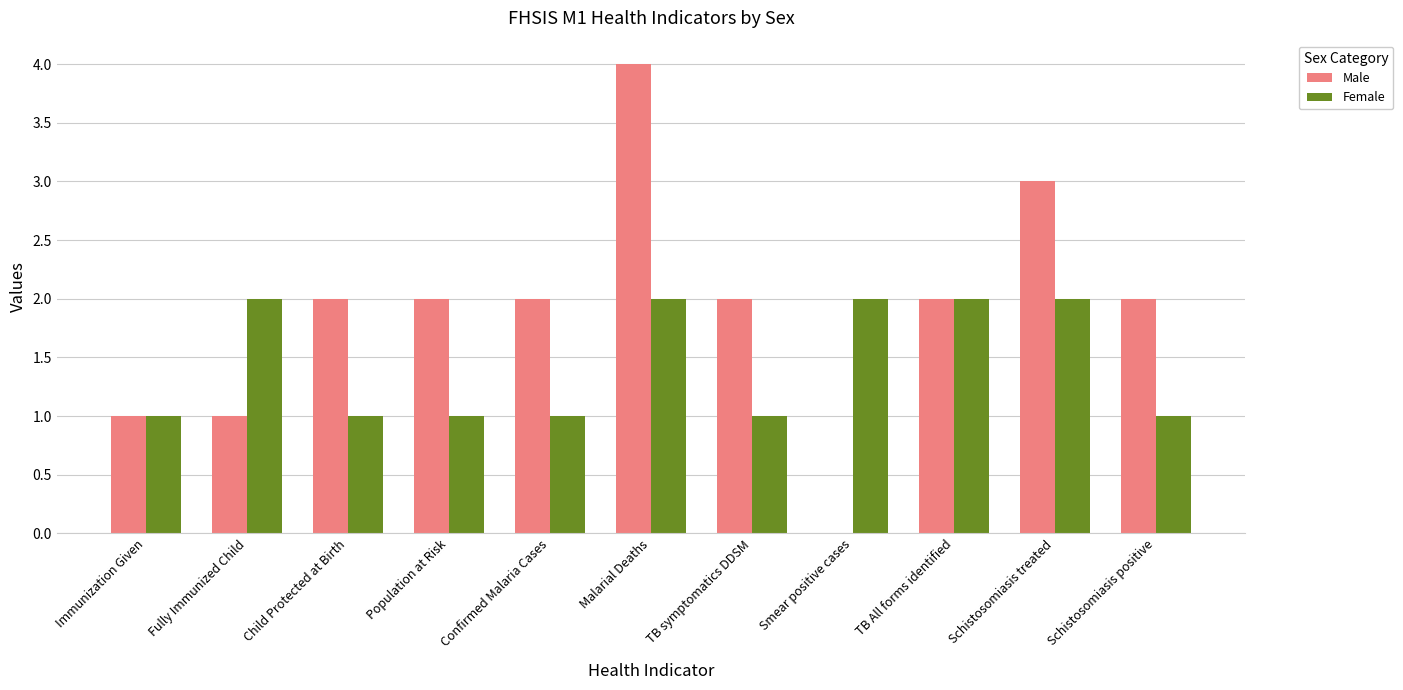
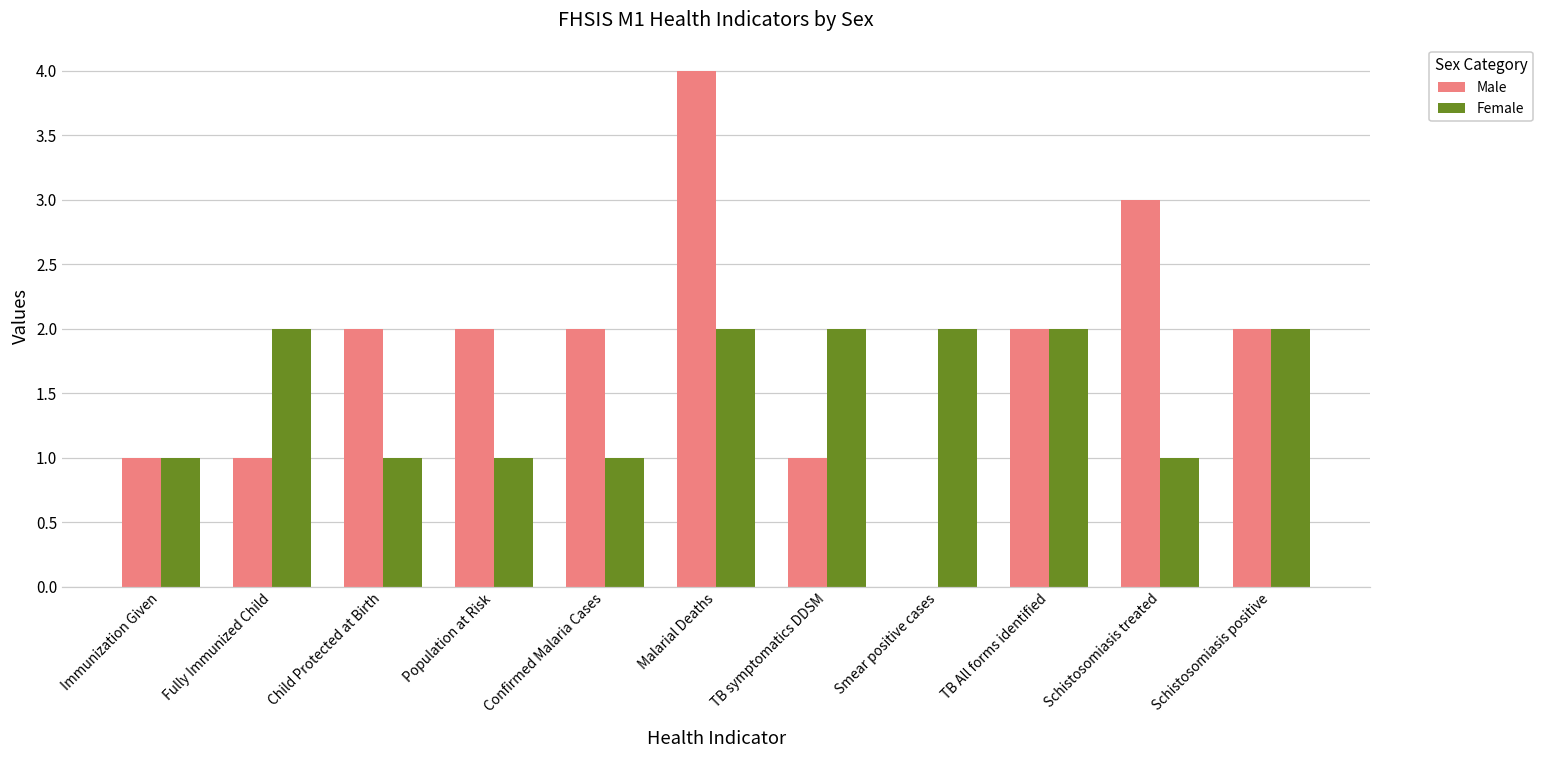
Male, TB symptomatics DDSM: 2 -> 1
Female, TB symptomatics DDSM: 1 -> 2
Female, Schistosomiasis treated: 2 -> 1
Female, Schistosomiasis positive: 1 -> 2
